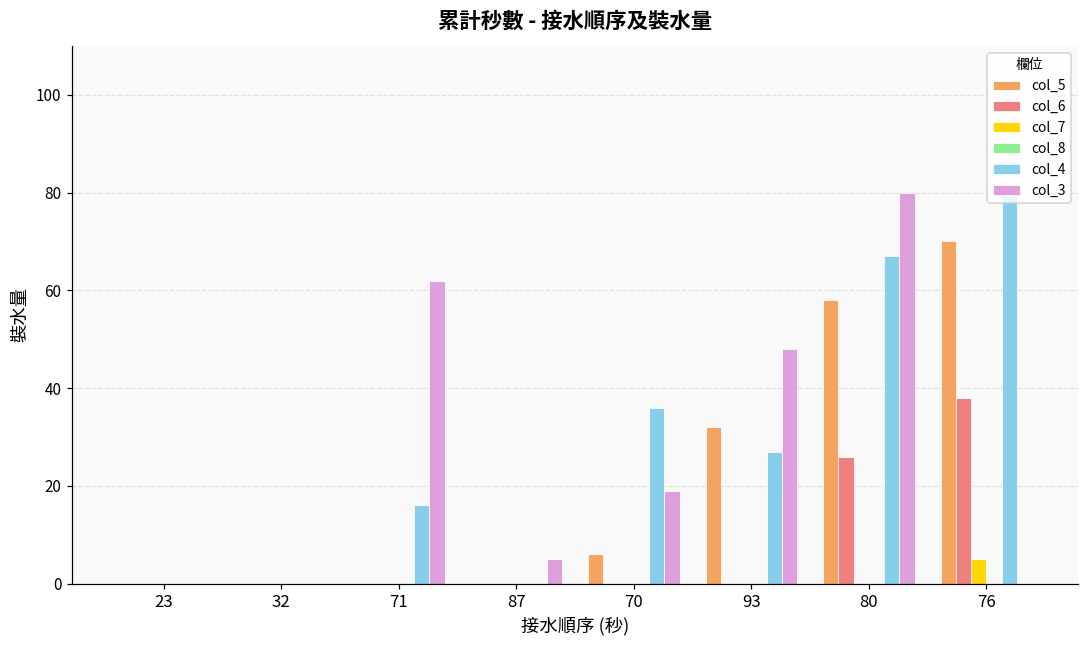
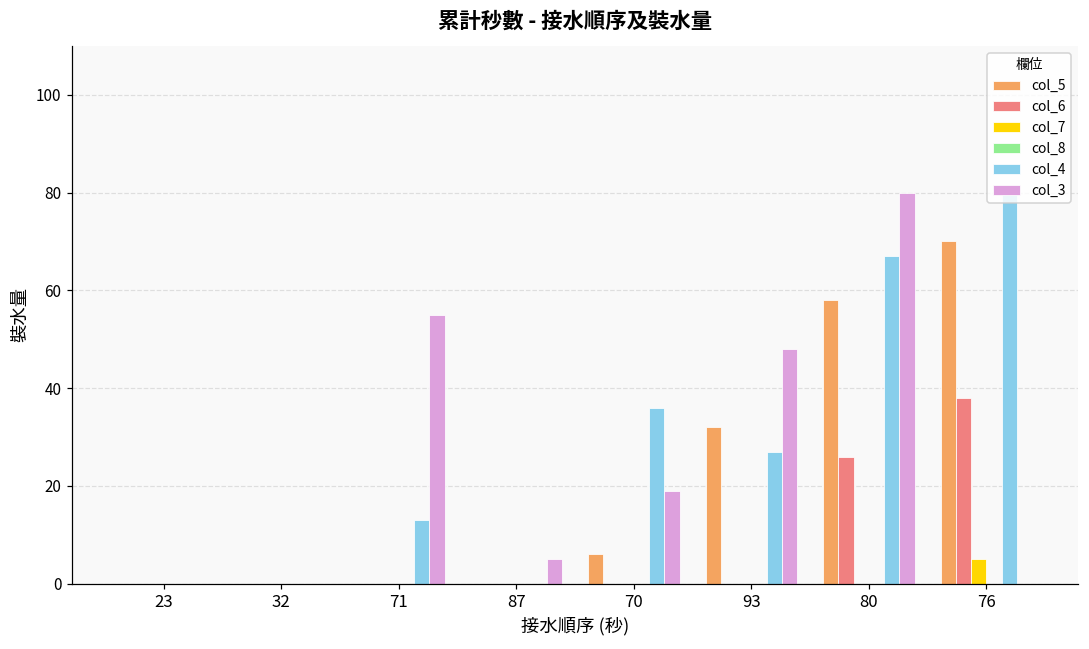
col_4, 71: 16 -> 13
col_3, 71: 62 -> 55
